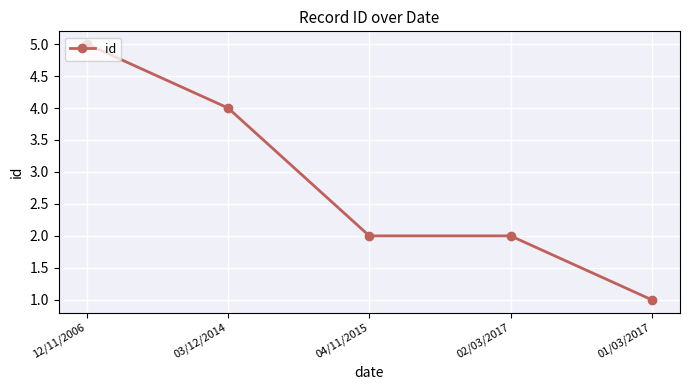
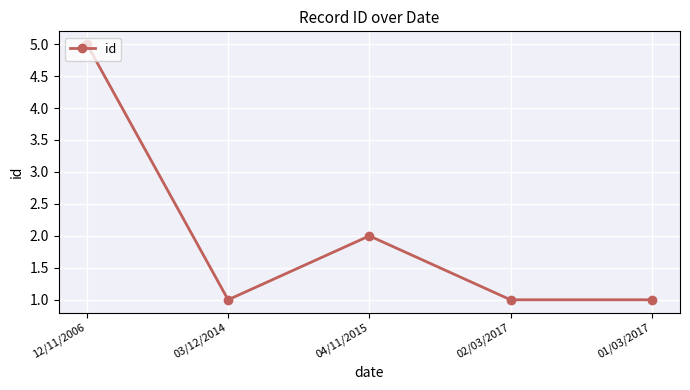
03/12/2014: 4 -> 1
02/03/2017: 2 -> 1
